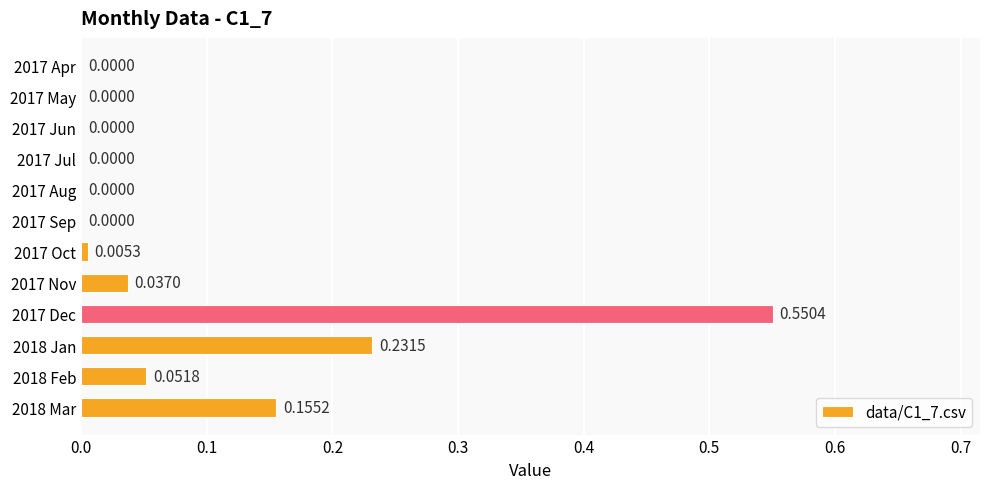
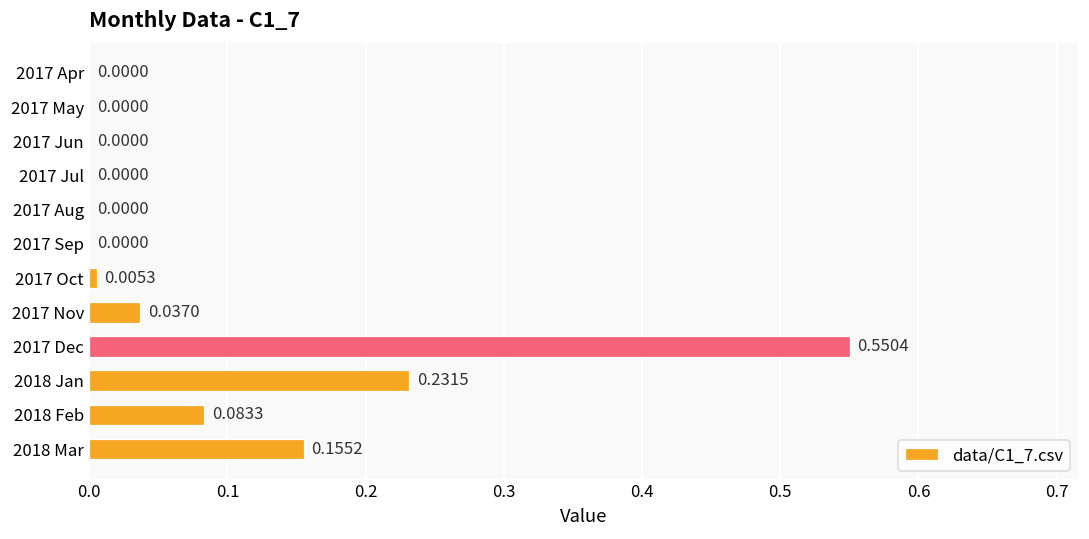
2018 Feb: 0.0518 -> 0.0833
